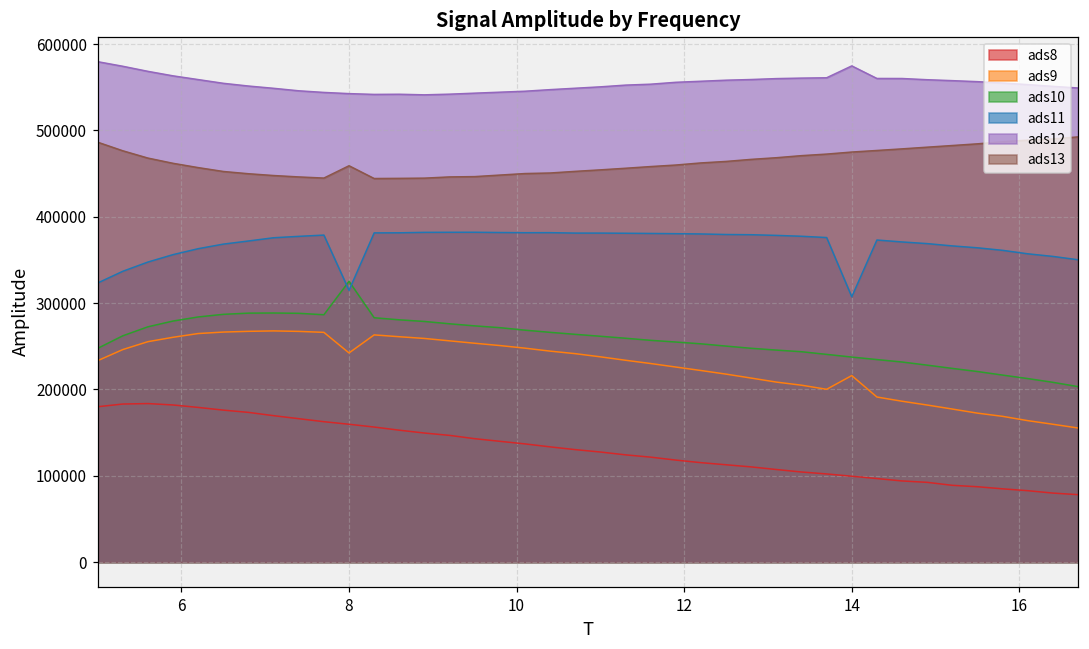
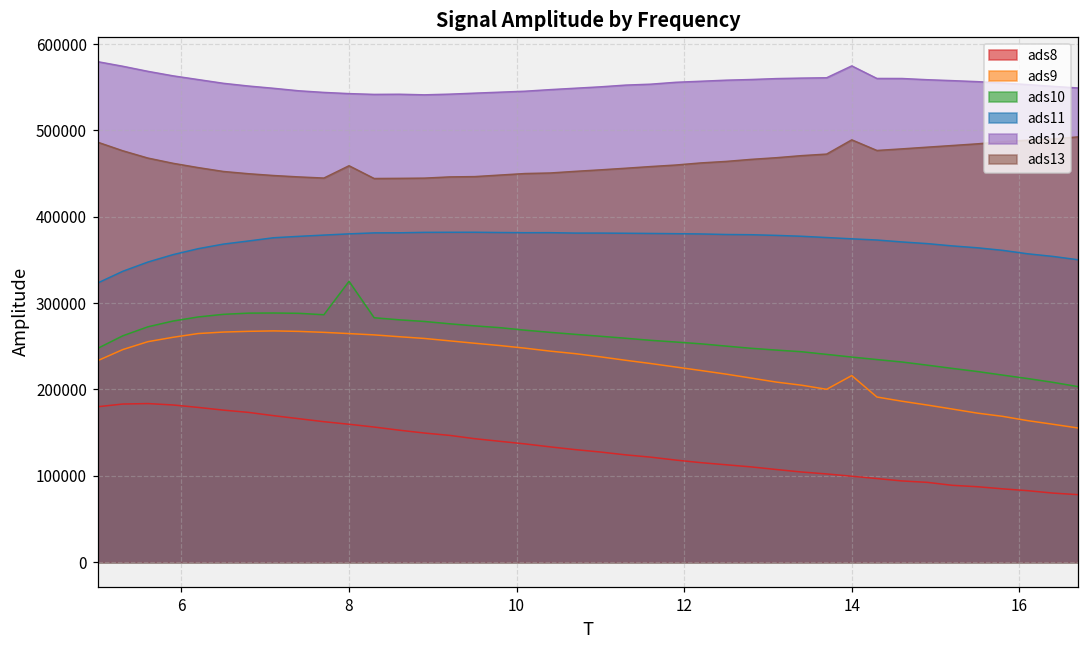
ads9, 8: 240000 -> 260000
ads11, 8: 310000 -> 380000
ads11, 14: 310000 -> 370000
ads13, 14: 470000 -> 490000
